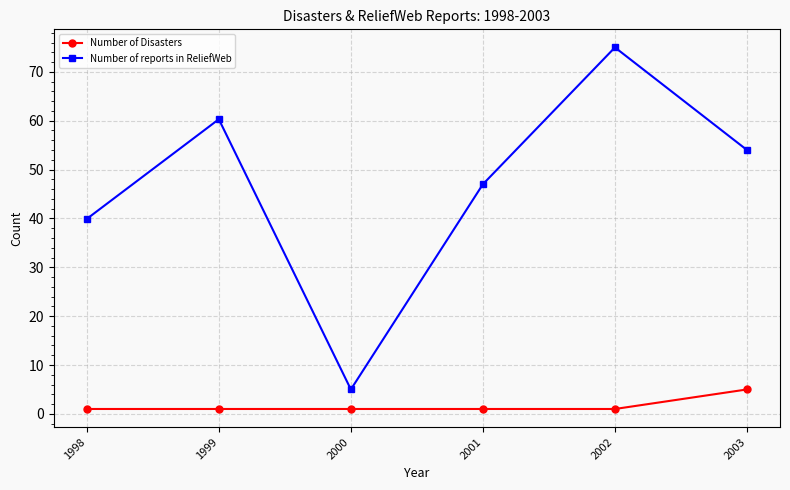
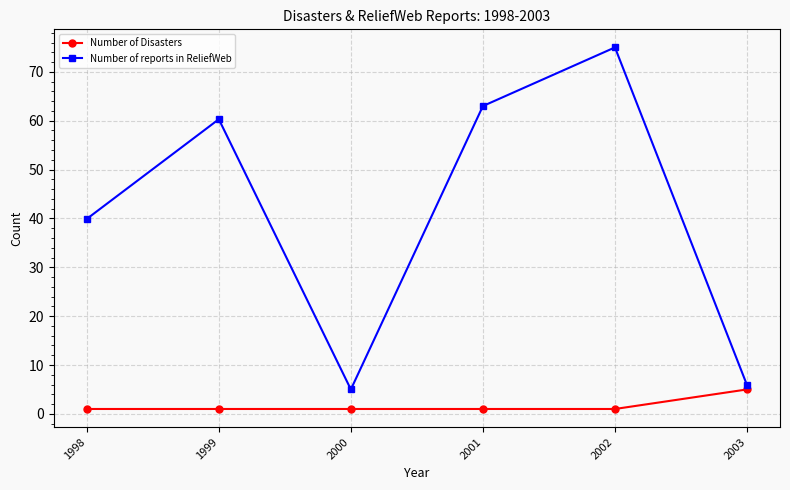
Number of reports in ReliefWeb, 2001: 47 -> 63
Number of reports in ReliefWeb, 2003: 54 -> 6
